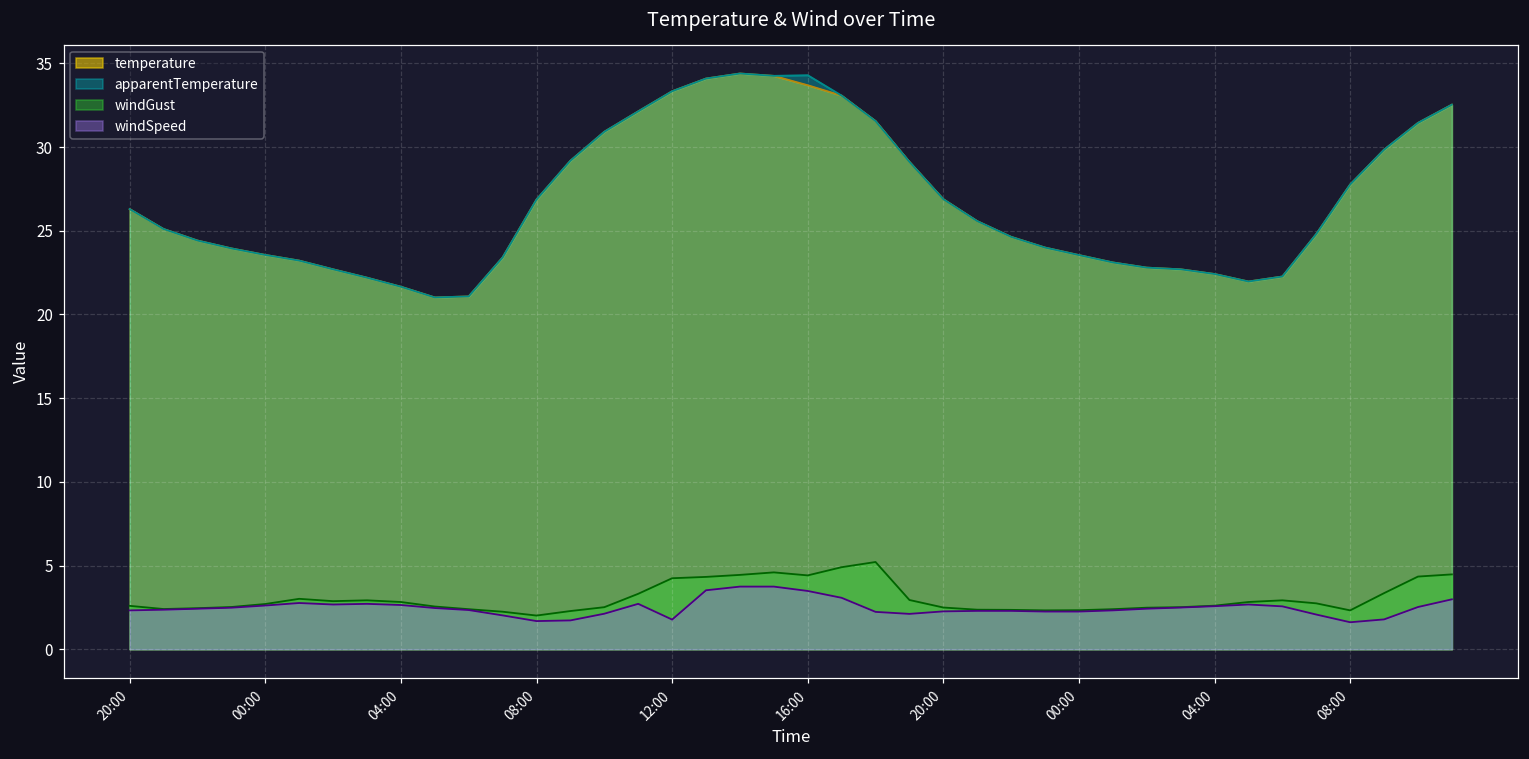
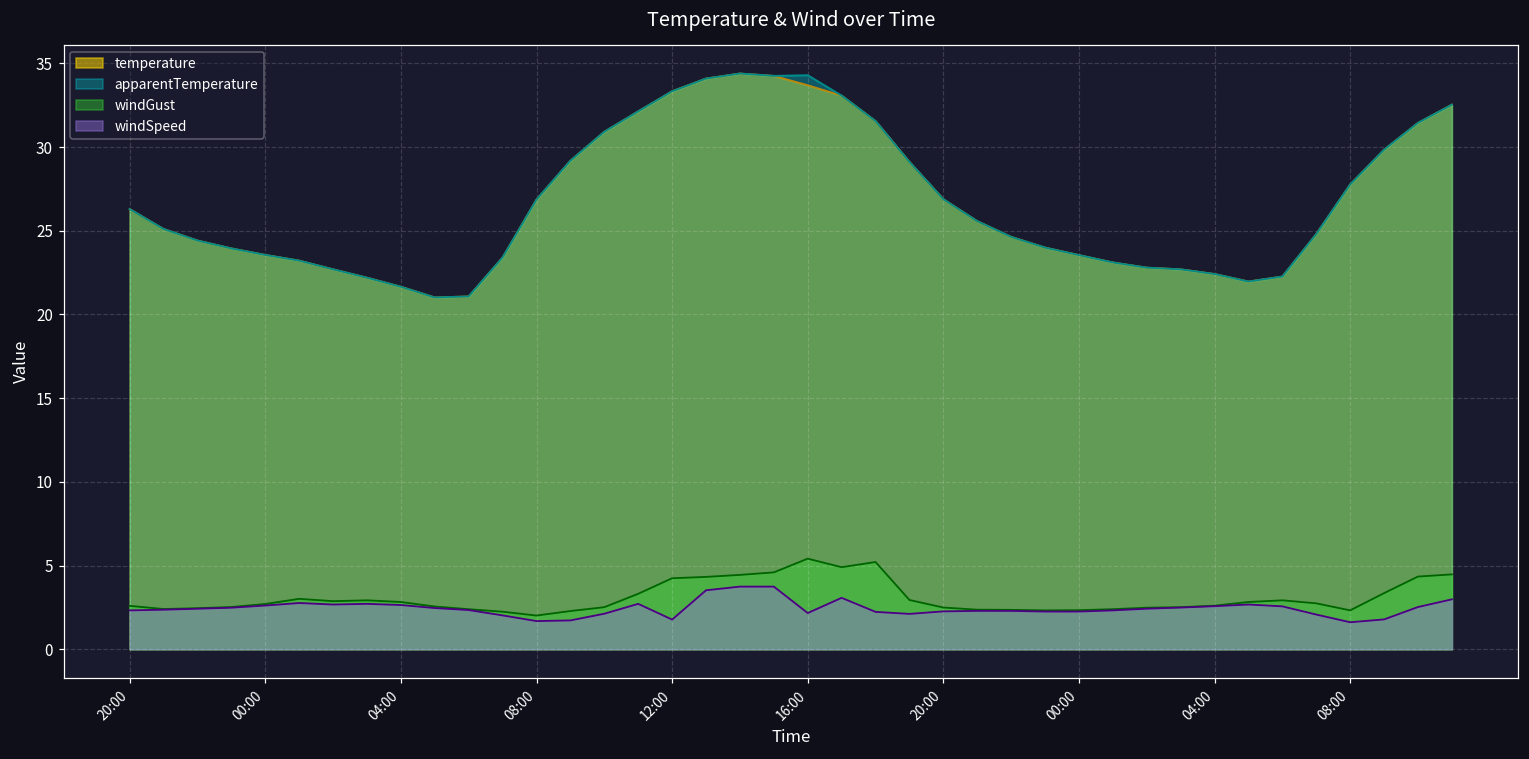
windGust, 16:00: 4.4 -> 5.4
windSpeed, 16:00: 3.5 -> 2.2
